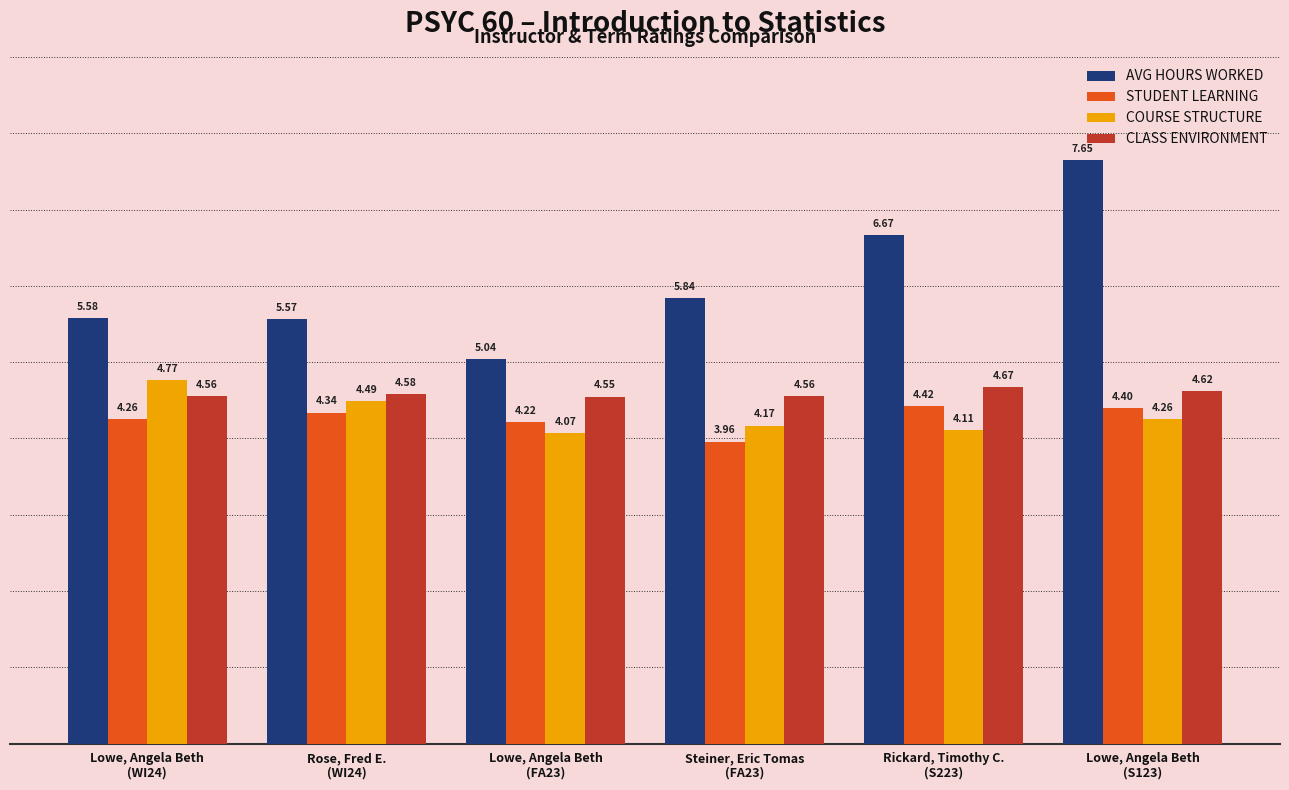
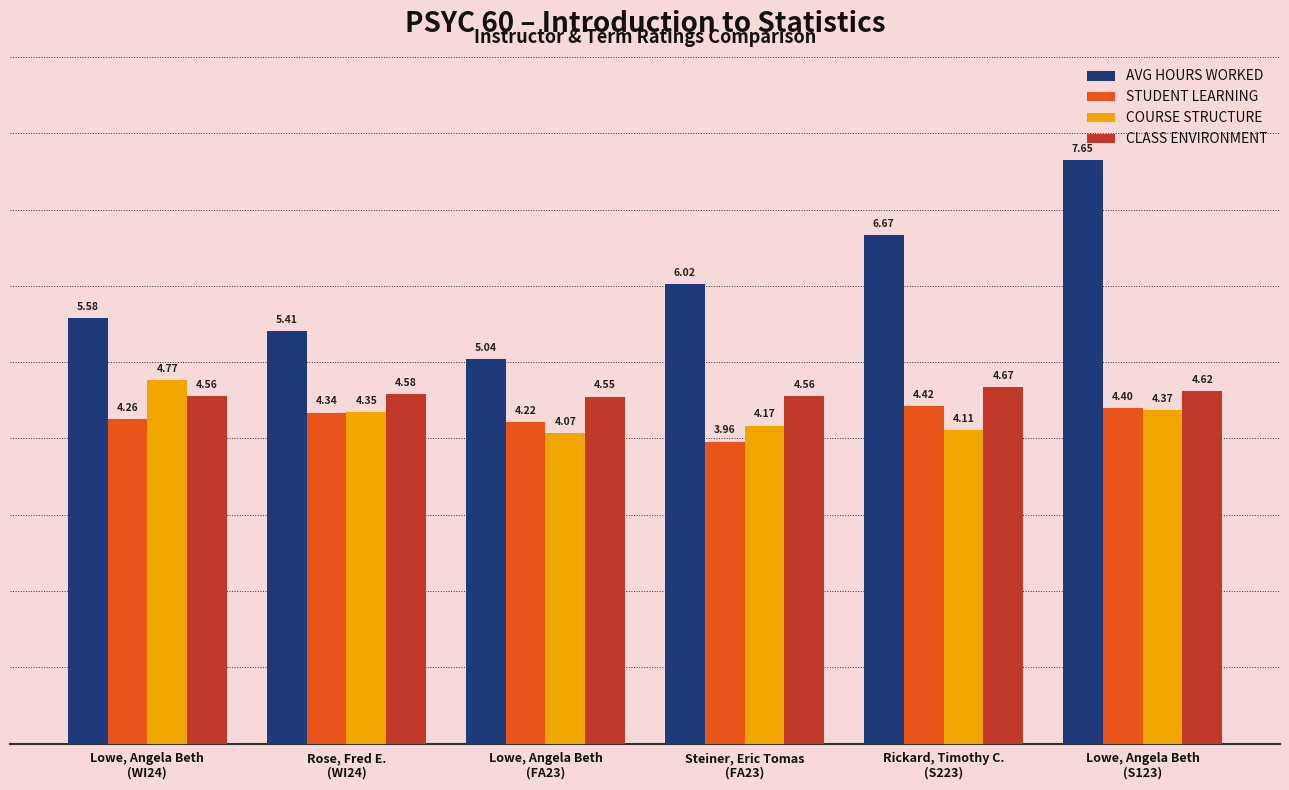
AVG HOURS WORKED, Rose, Fred E. (WI24): 5.57 -> 5.41
COURSE STRUCTURE, Rose, Fred E. (WI24): 4.49 -> 4.35
AVG HOURS WORKED, Steiner, Eric Tomas (FA23): 5.84 -> 6.02
COURSE STRUCTURE, Lowe, Angela Beth (S123): 4.26 -> 4.37
